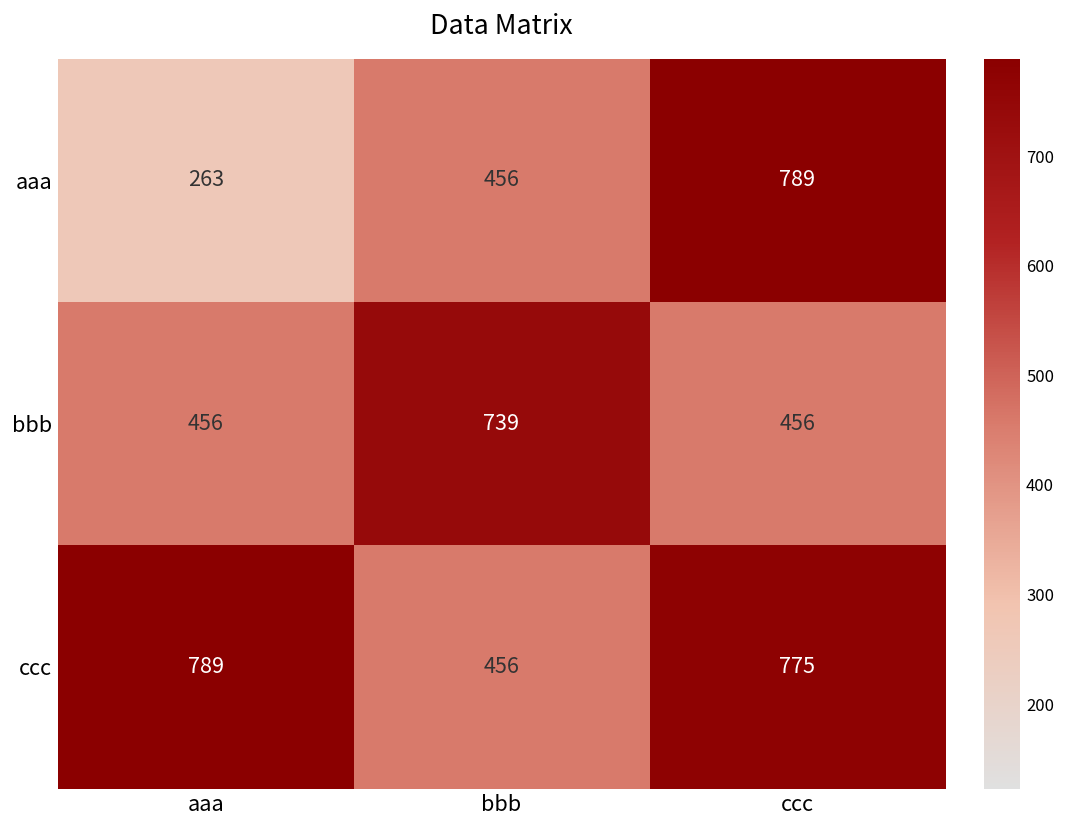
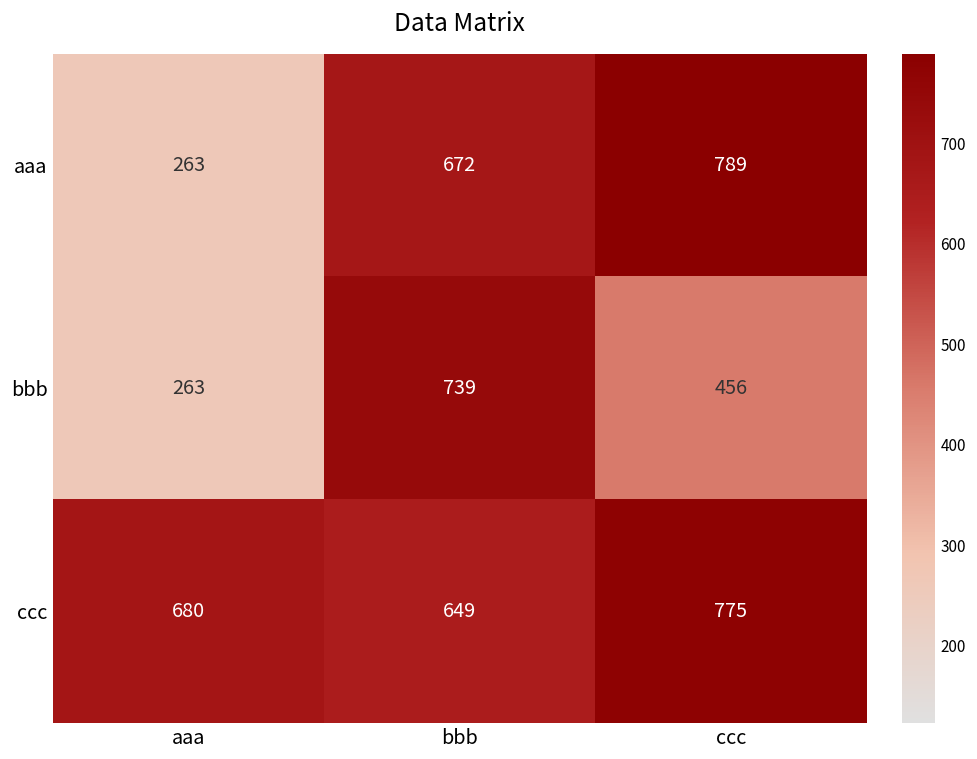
aaa, bbb: 456 -> 672
bbb, aaa: 456 -> 263
ccc, aaa: 789 -> 680
ccc, bbb: 456 -> 649
